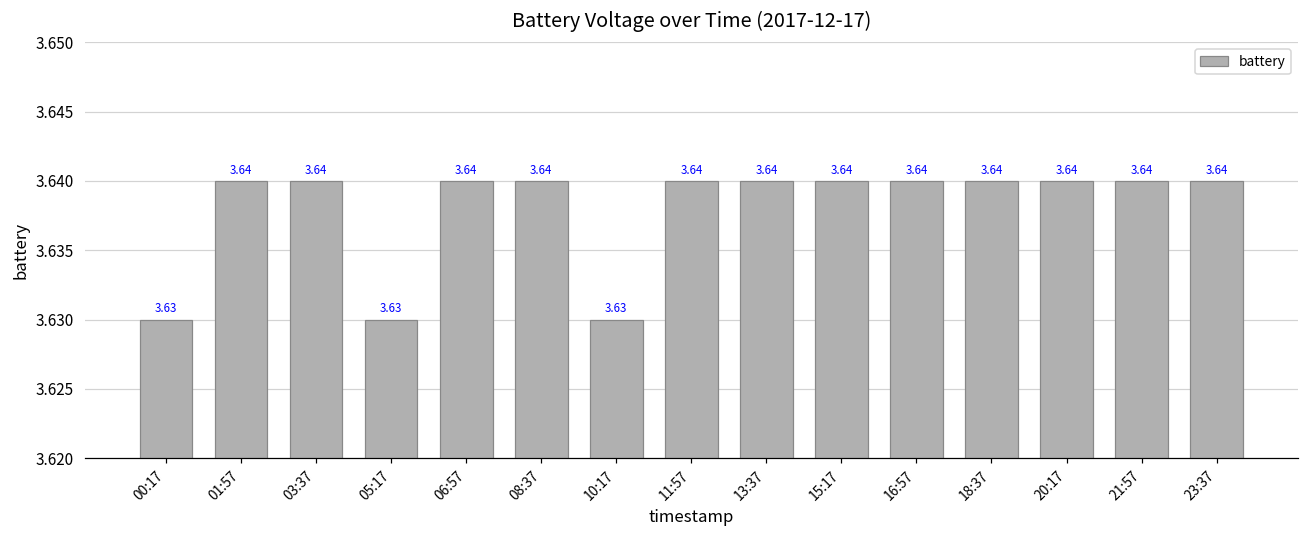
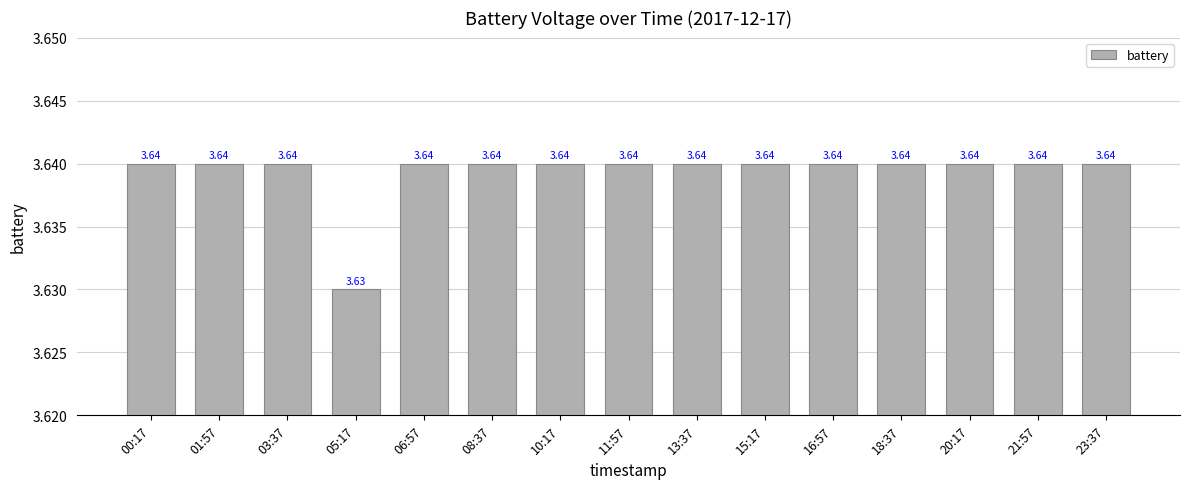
00:17: 3.63 -> 3.64
10:17: 3.63 -> 3.64
